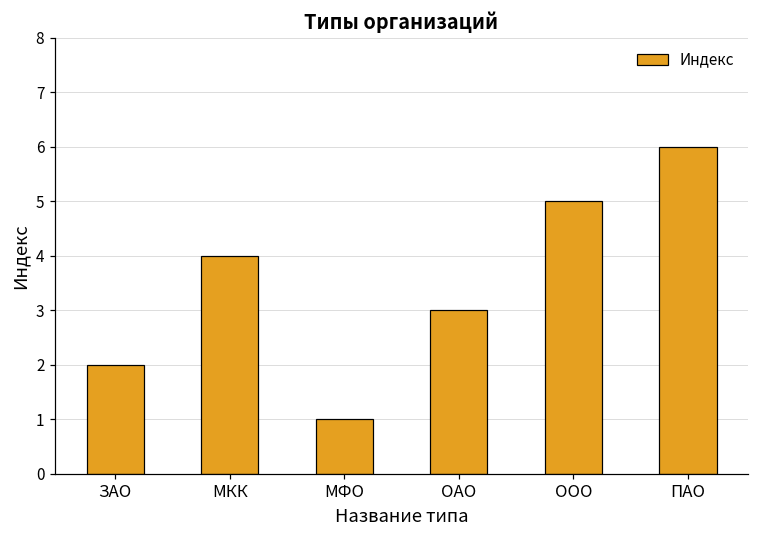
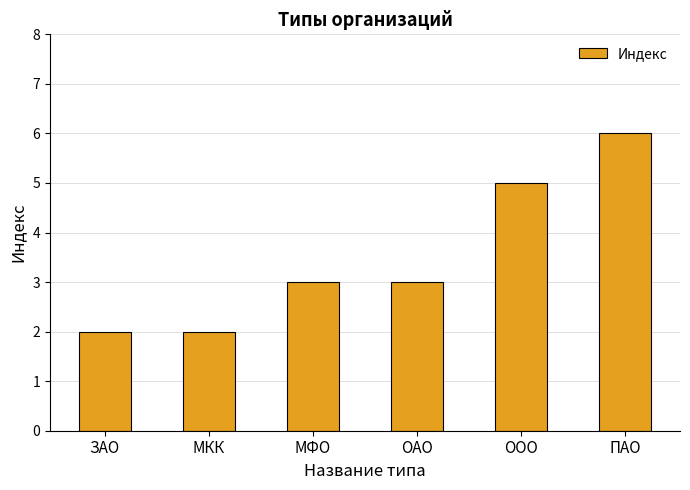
МКК: 4 -> 2
МФО: 1 -> 3
